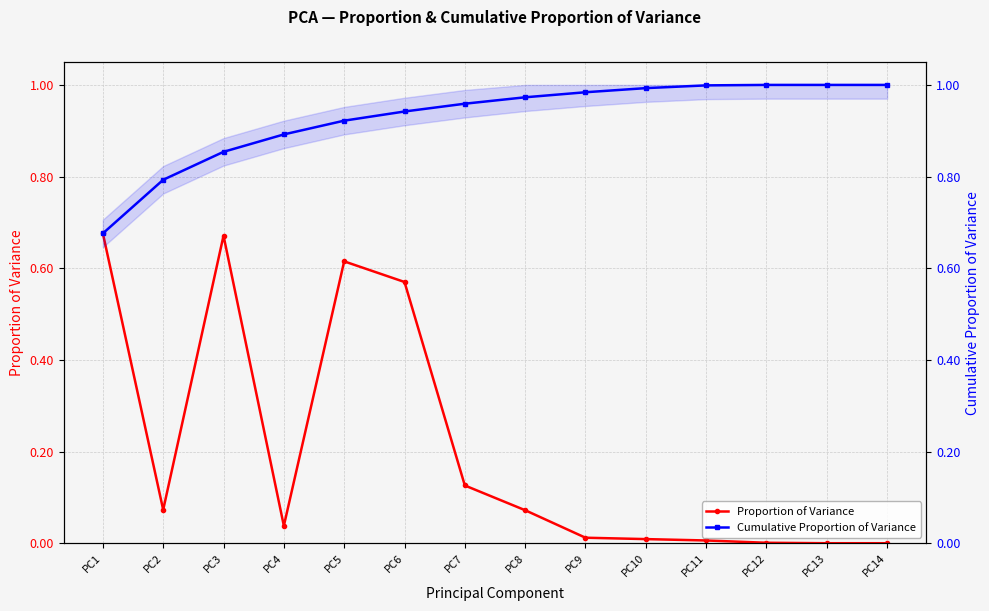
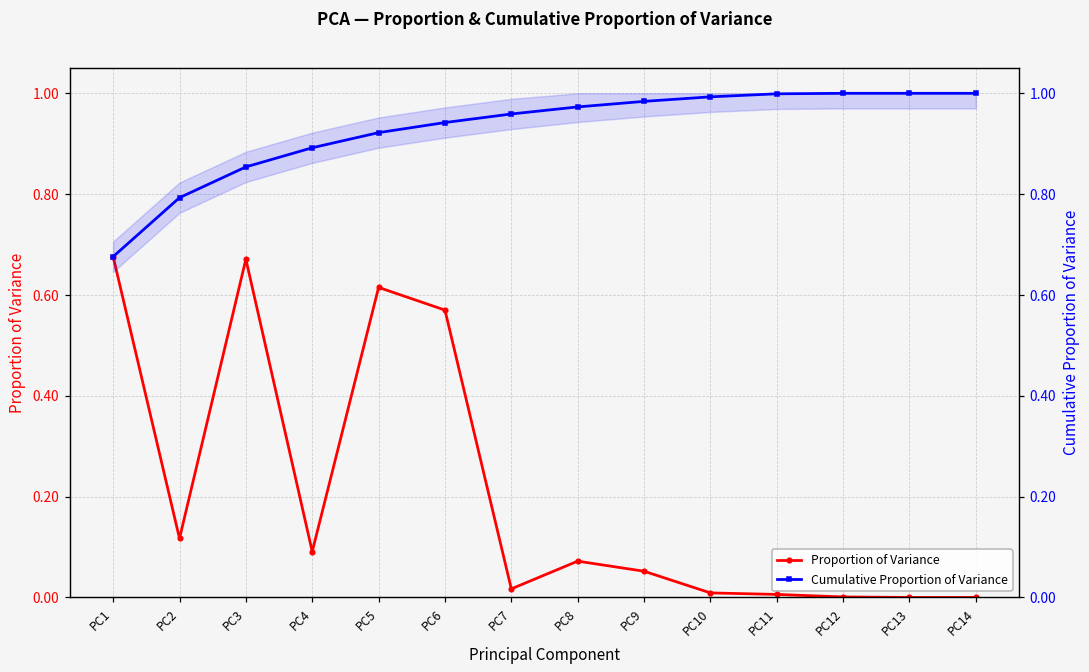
Proportion of Variance, PC2: 0.07 -> 0.12
Proportion of Variance, PC4: 0.04 -> 0.09
Proportion of Variance, PC7: 0.13 -> 0.02
Proportion of Variance, PC9: 0.01 -> 0.05
